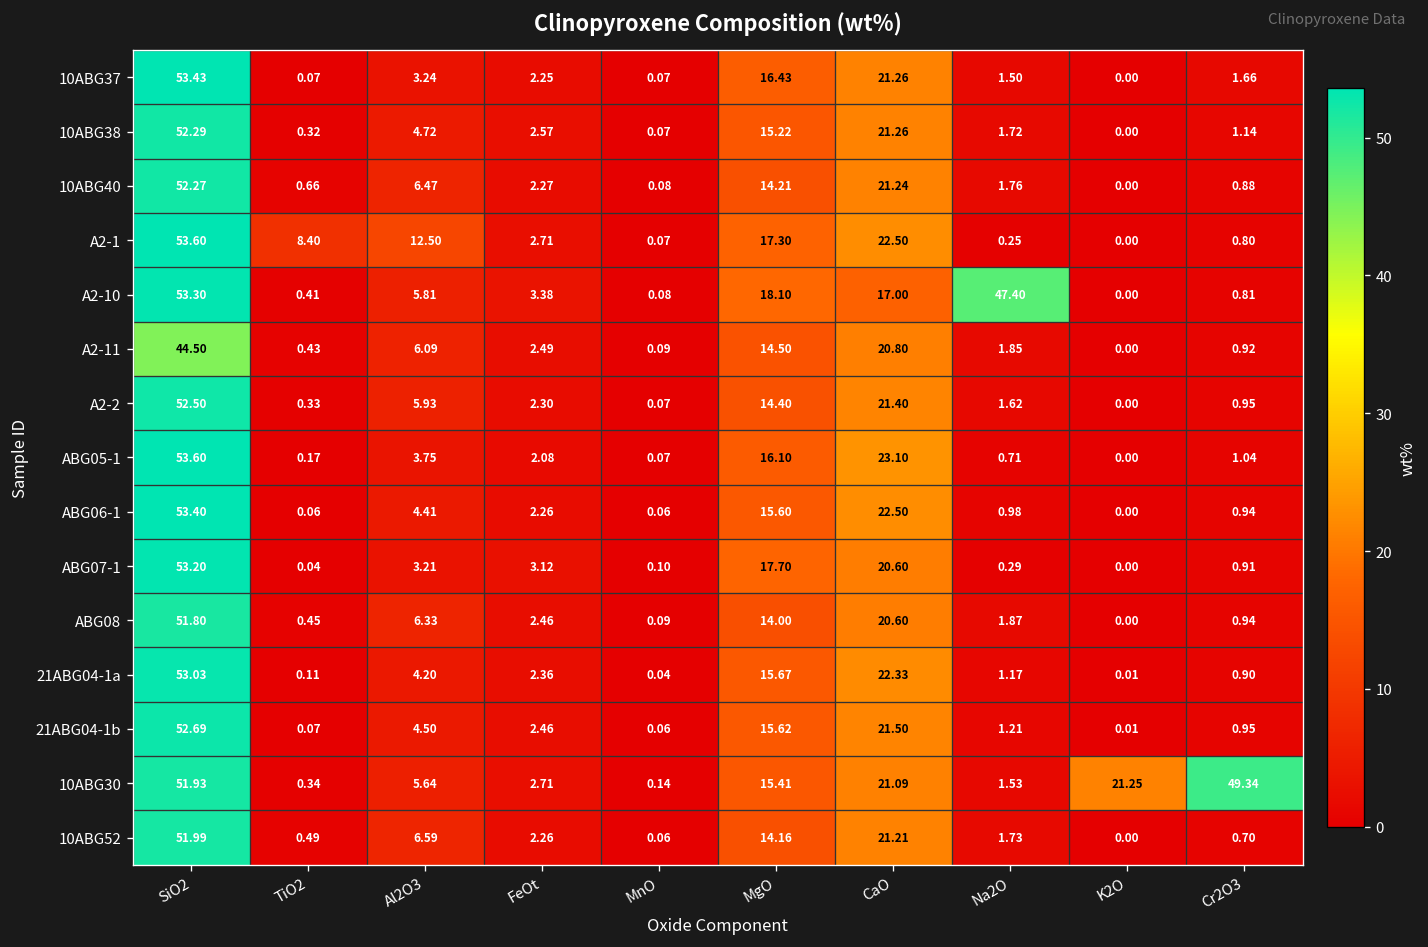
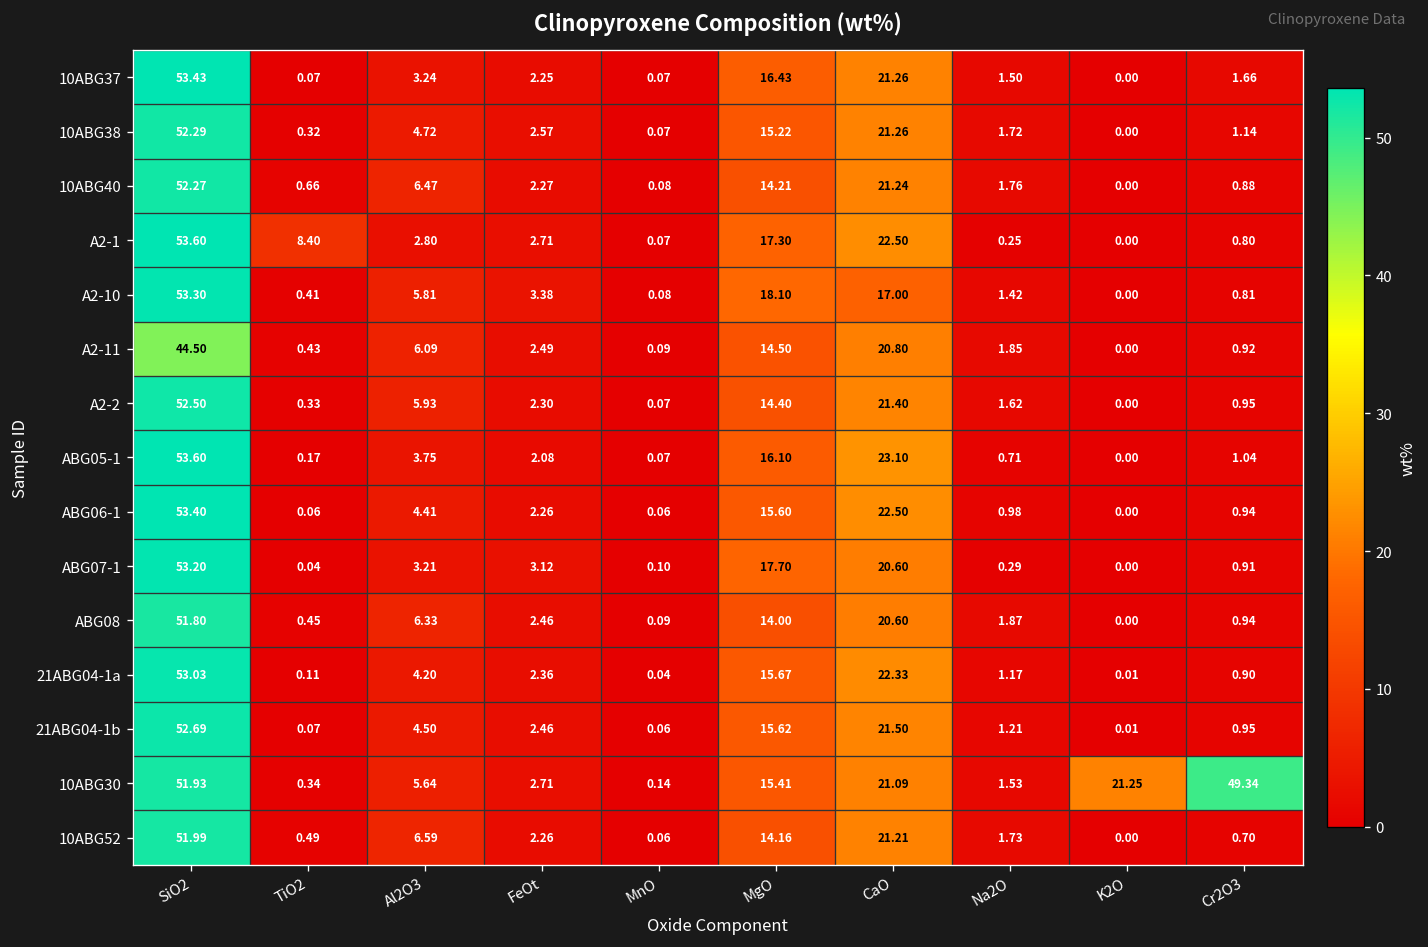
A2-1, Al2O3: 12.50 -> 2.80
A2-10, Na2O: 47.40 -> 1.42
